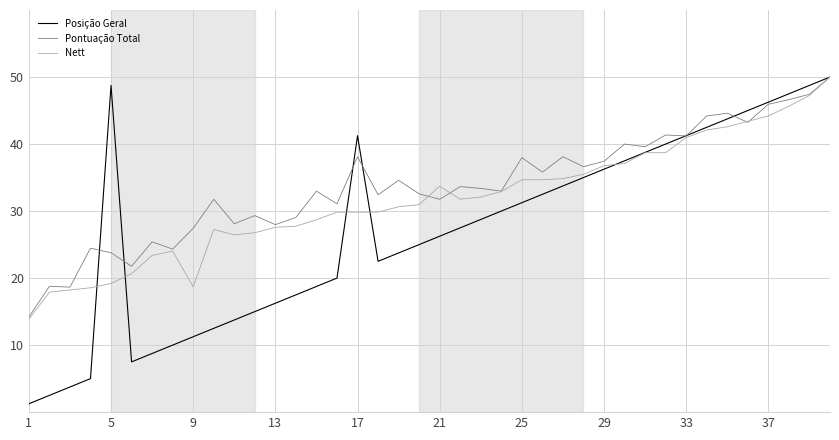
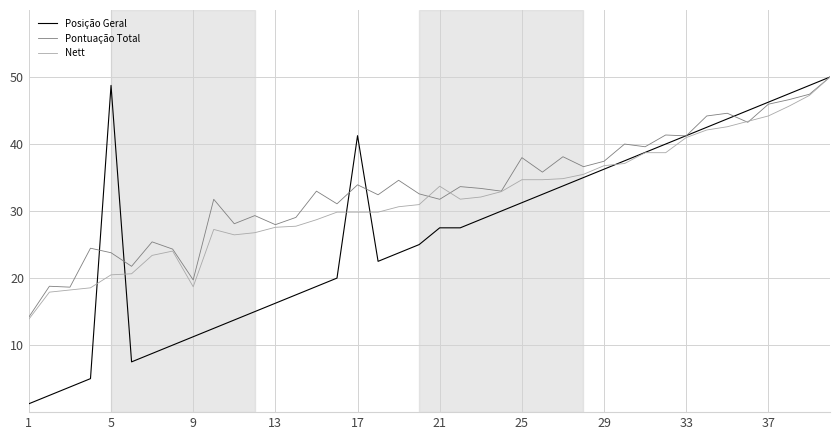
Nett, 5: 19 -> 20
Pontuação Total, 9: 27 -> 20
Pontuação Total, 17: 38 -> 34
Posição Geral, 21: 26 -> 28
